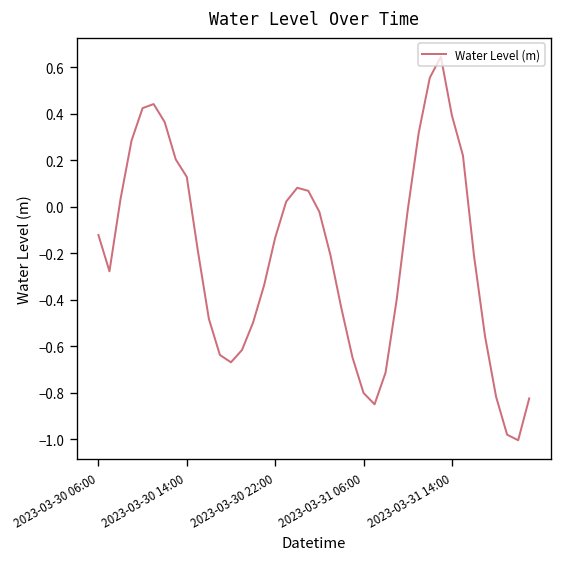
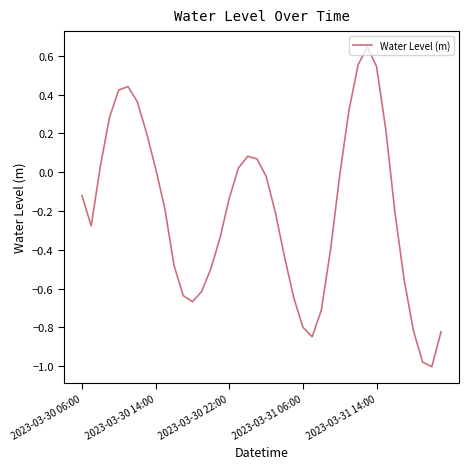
2023-03-30 14:00: 0.13 -> 0.02
2023-03-31 14:00: 0.39 -> 0.54
